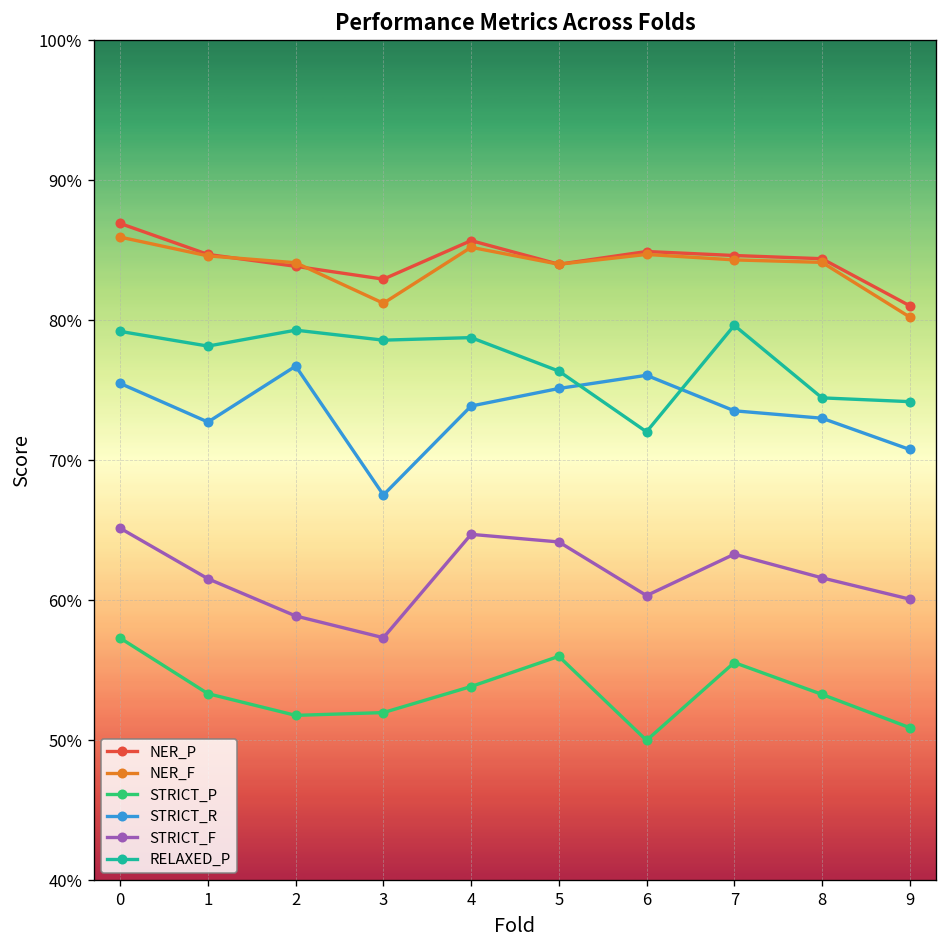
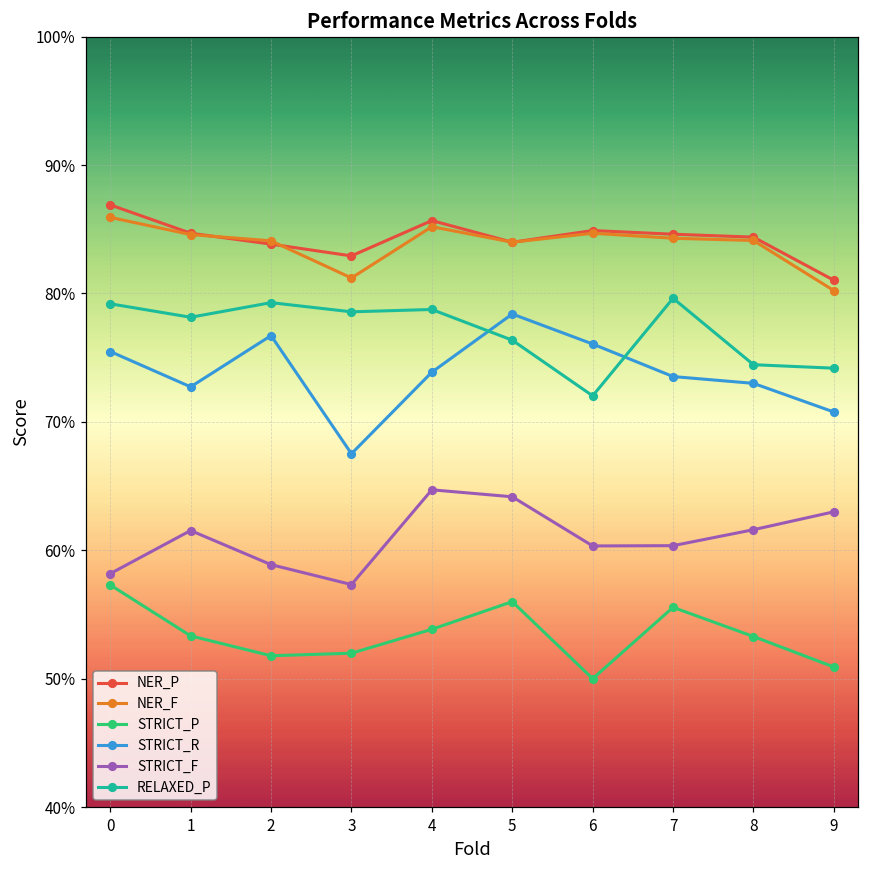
STRICT_F, 0: 65.1% -> 58.2%
STRICT_R, 5: 75.1% -> 78.4%
STRICT_F, 7: 63.3% -> 60.4%
STRICT_F, 9: 60.1% -> 63.0%
